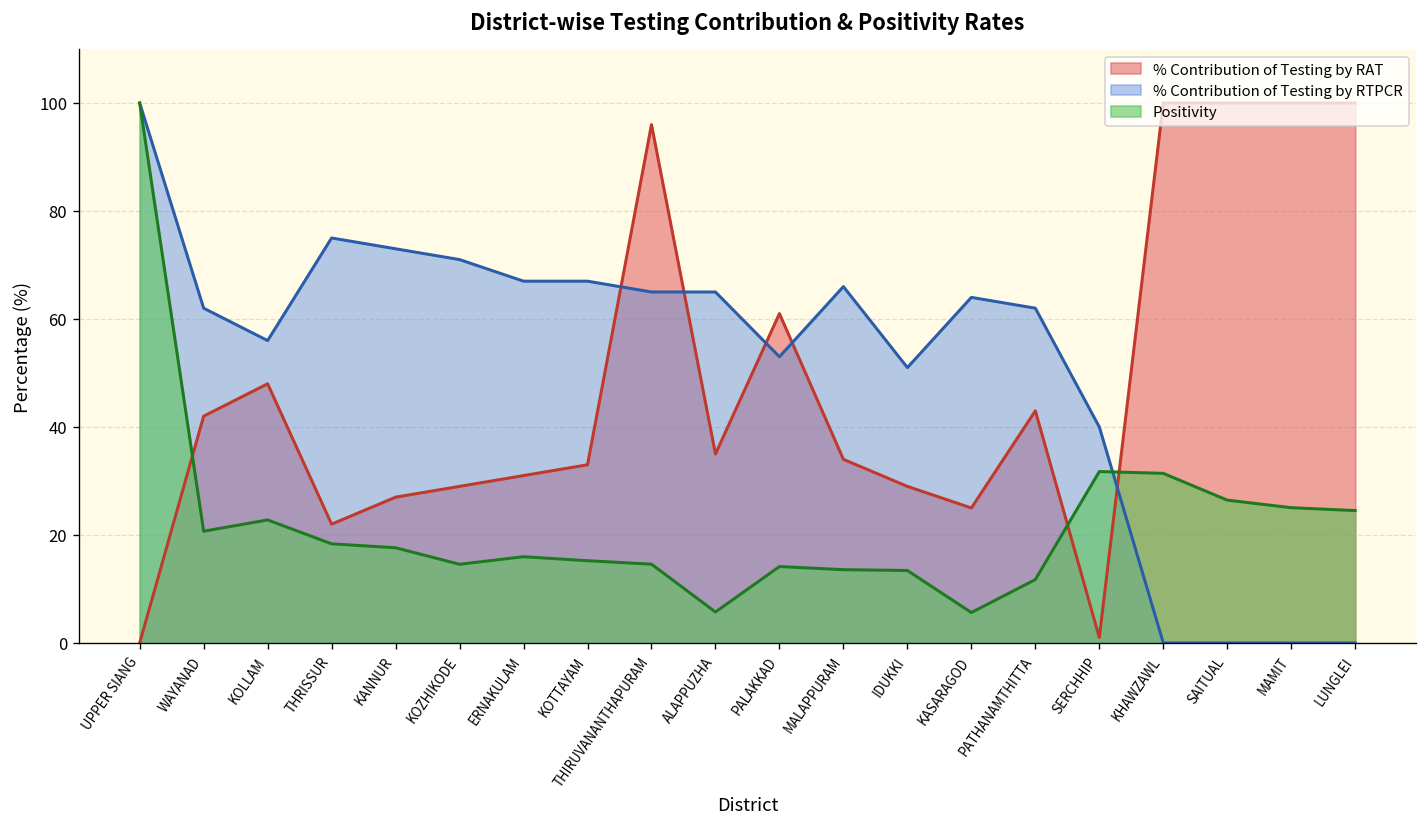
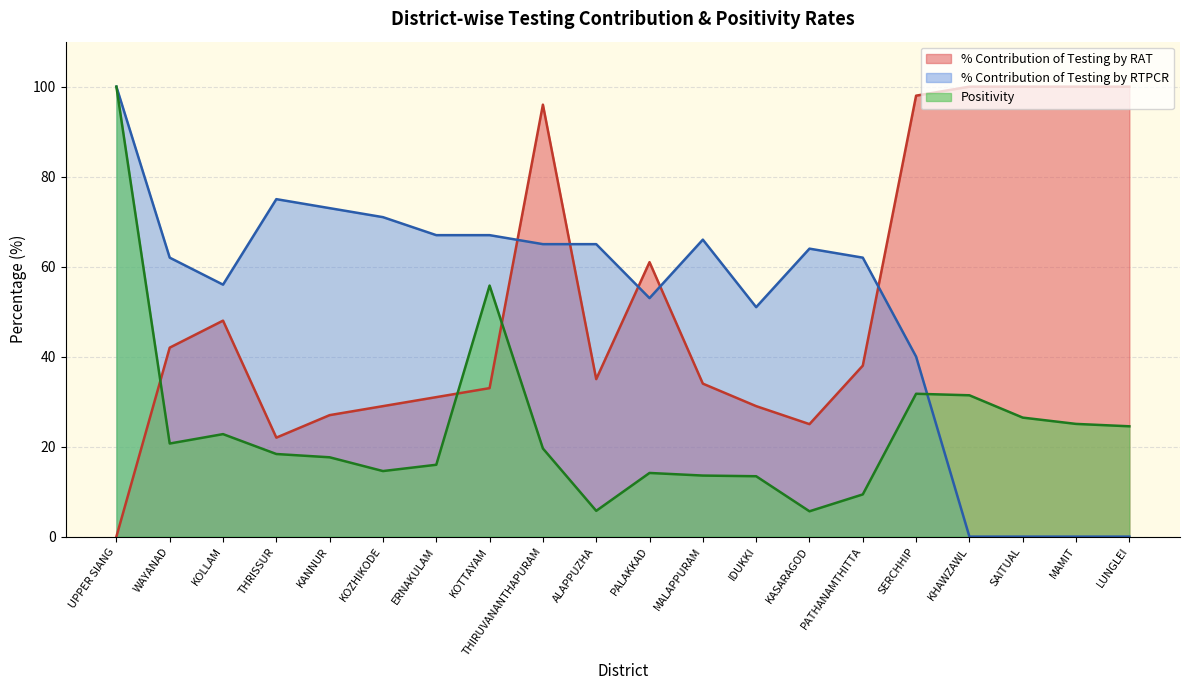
Positivity, KOTTAYAM: 15 -> 56
Positivity, THIRUVANANTHAPURAM: 15 -> 20
% Contribution of Testing by RAT, PATHANAMTHITTA: 43 -> 38
Positivity, PATHANAMTHITTA: 12 -> 9
% Contribution of Testing by RAT, SERCHHIP: 1 -> 98
